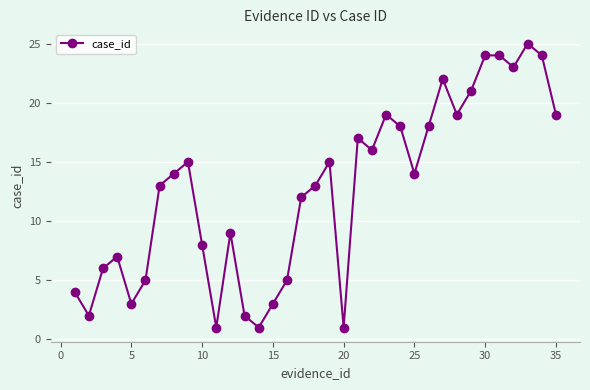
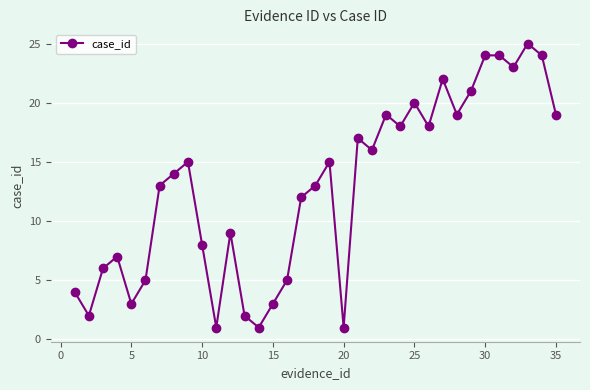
25: 14 -> 20
